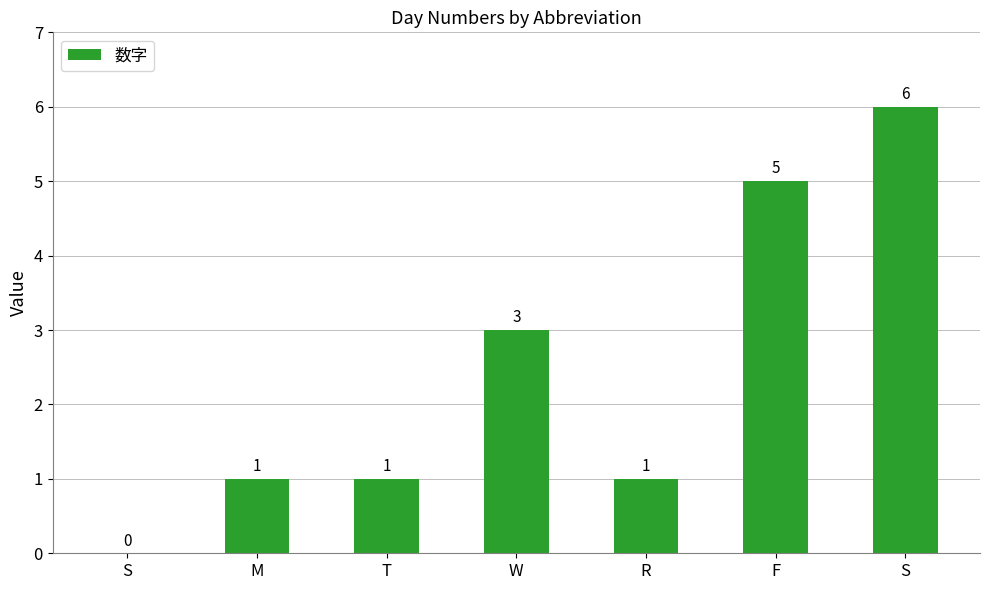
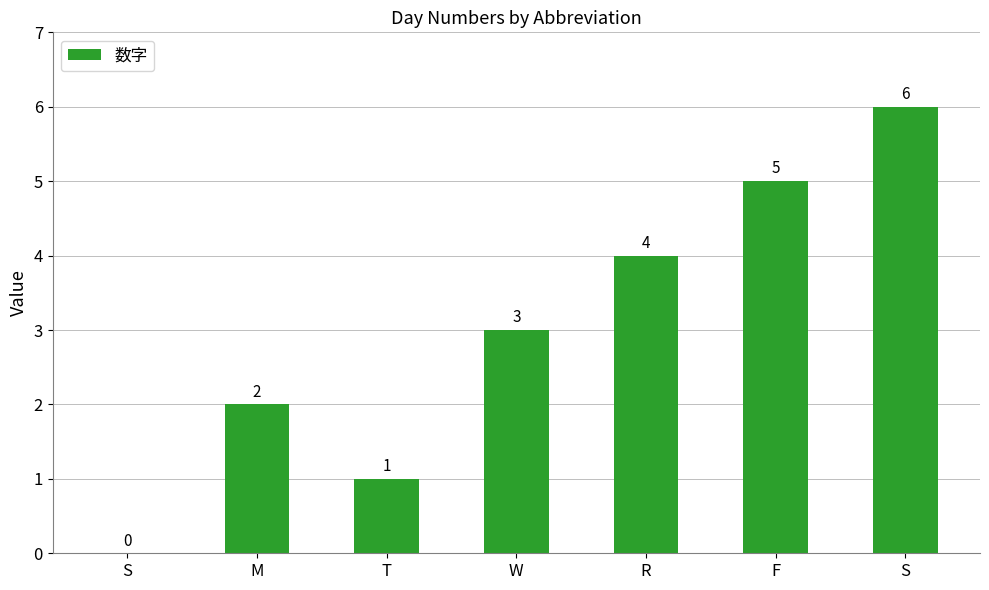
M: 1 -> 2
R: 1 -> 4
